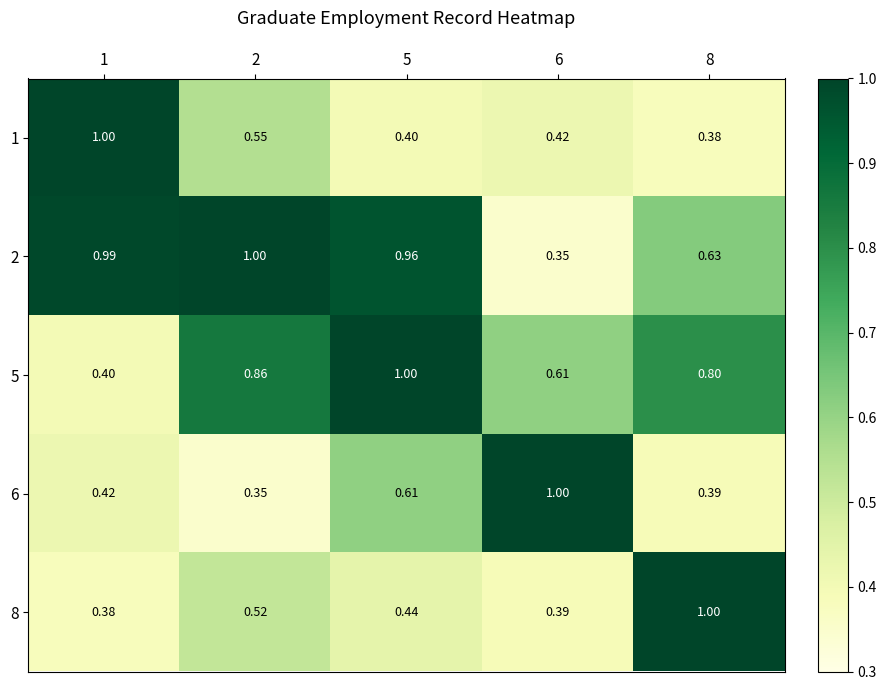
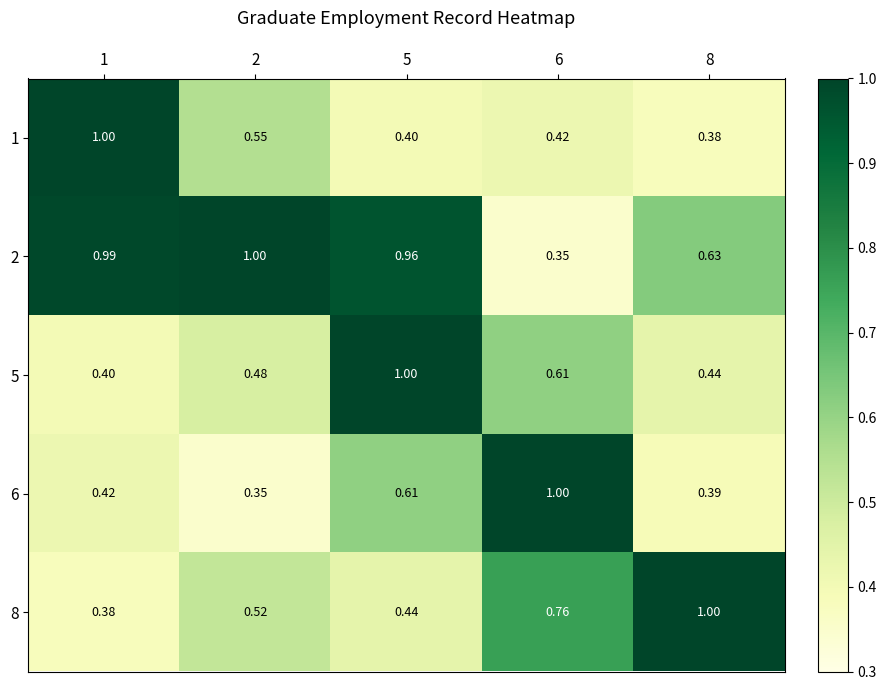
5, 2: 0.86 -> 0.48
5, 8: 0.80 -> 0.44
8, 6: 0.39 -> 0.76
